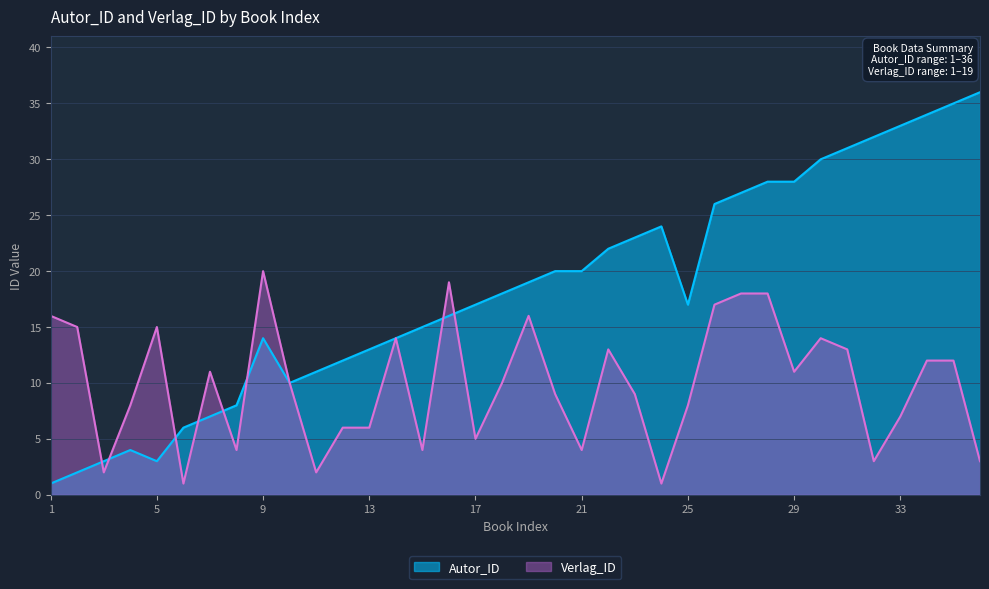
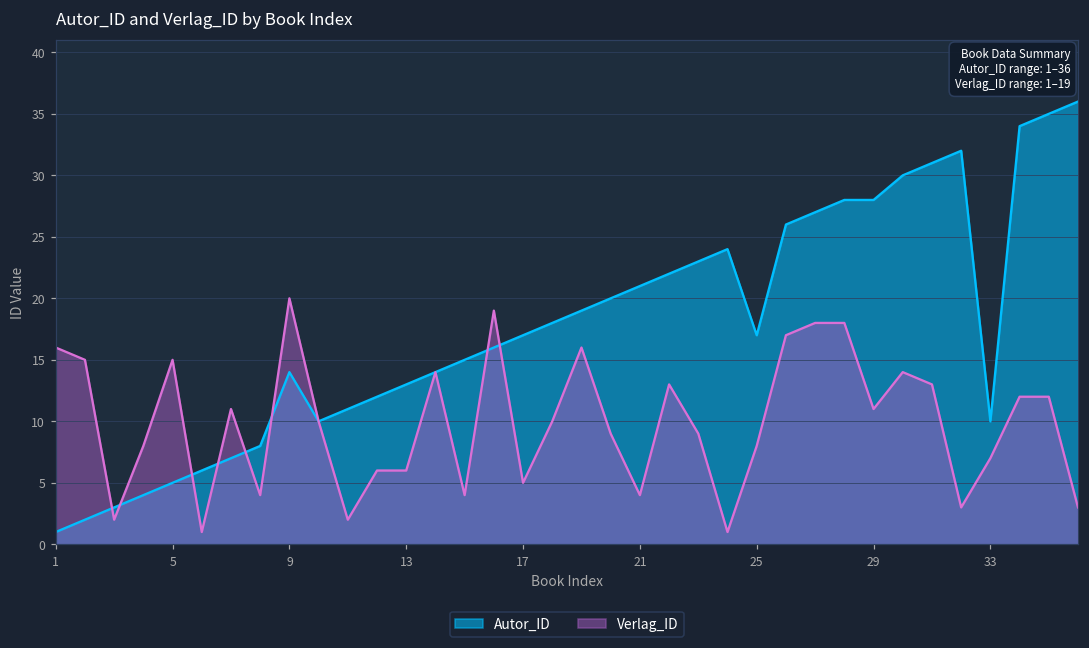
Autor_ID, 5: 3 -> 5
Autor_ID, 21: 20 -> 21
Autor_ID, 33: 33 -> 10
